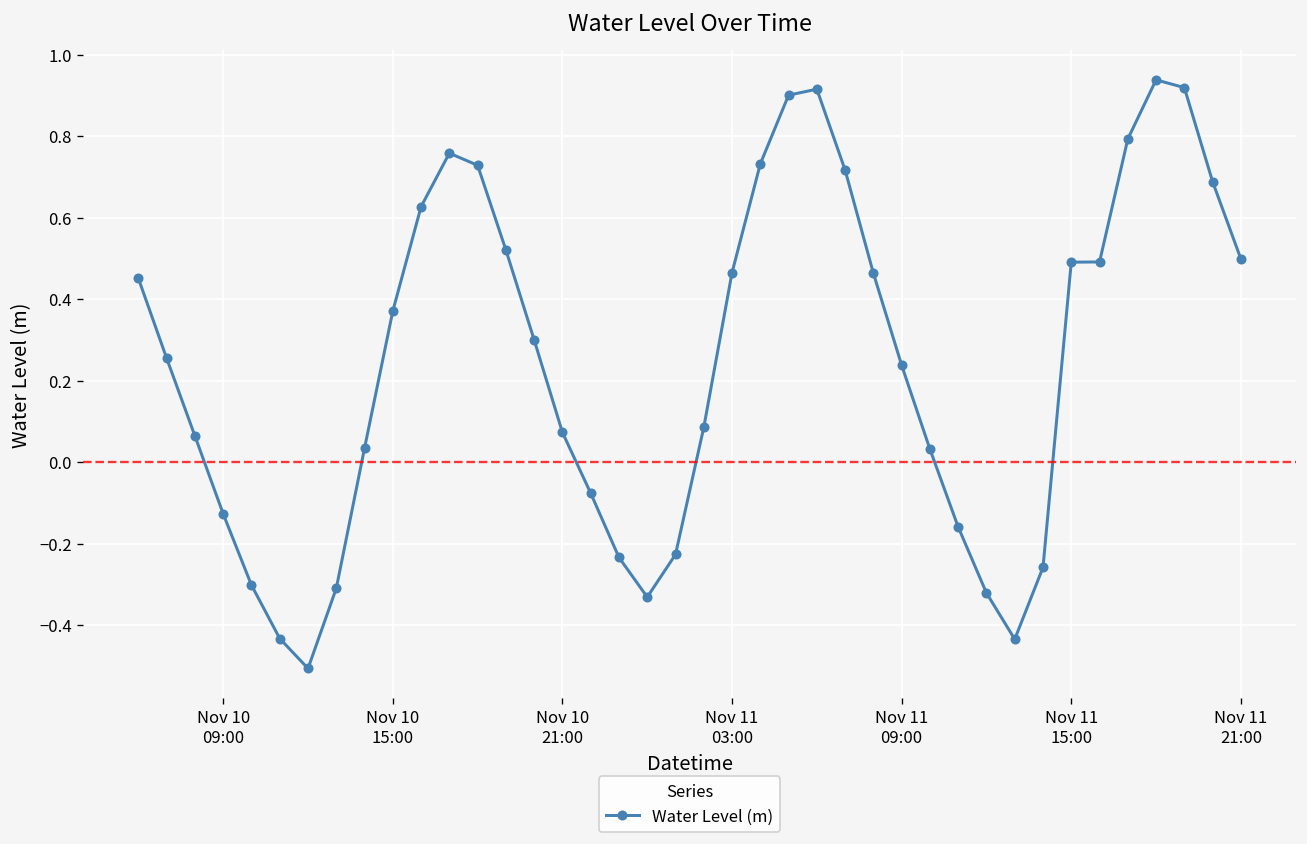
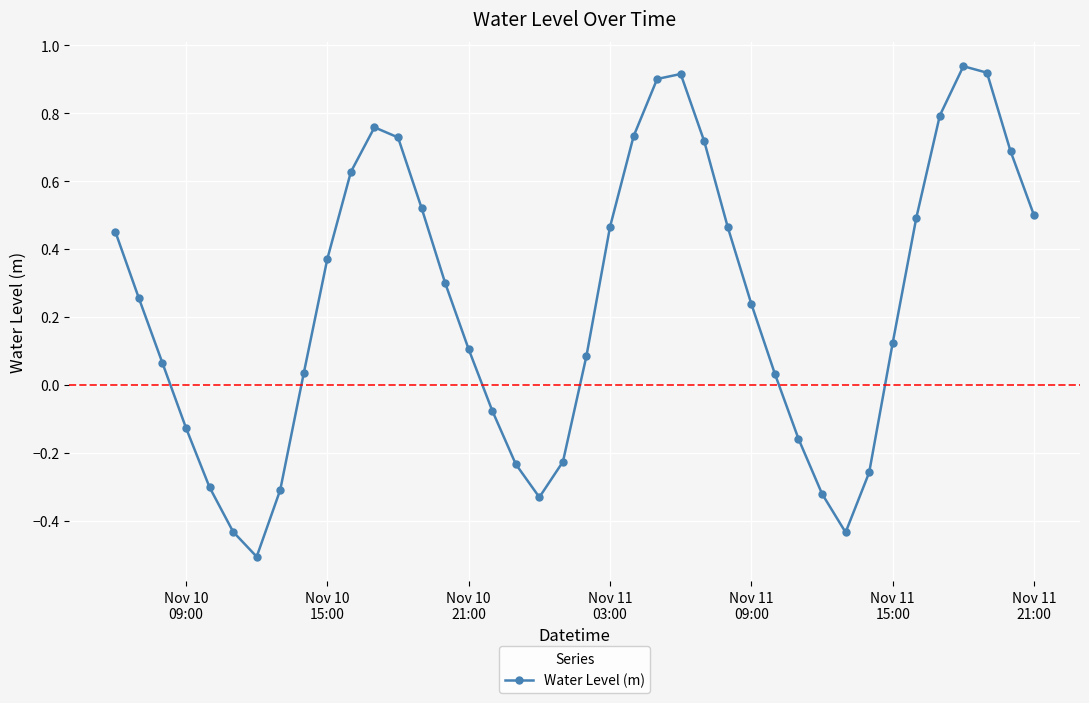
Nov 10 21:00: 0.07 -> 0.10
Nov 11 15:00: 0.49 -> 0.12
